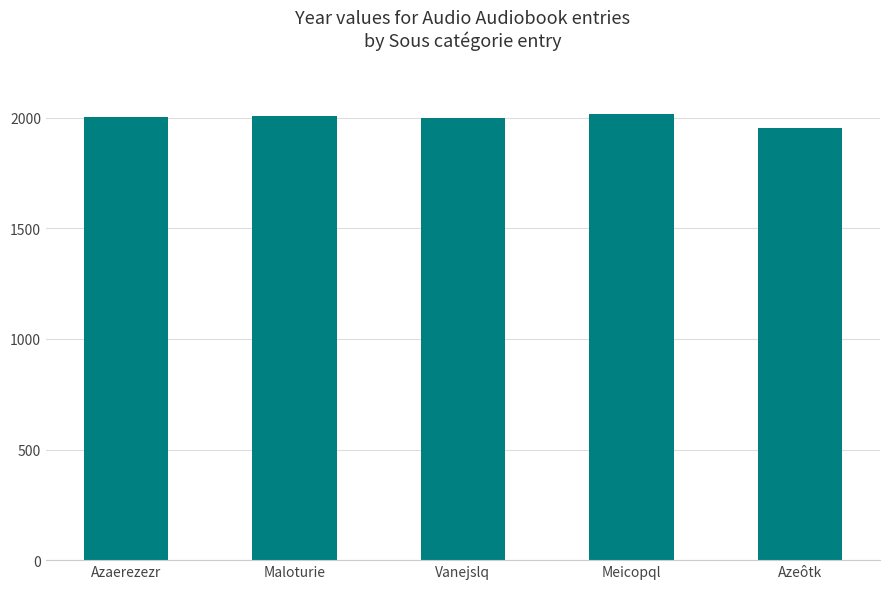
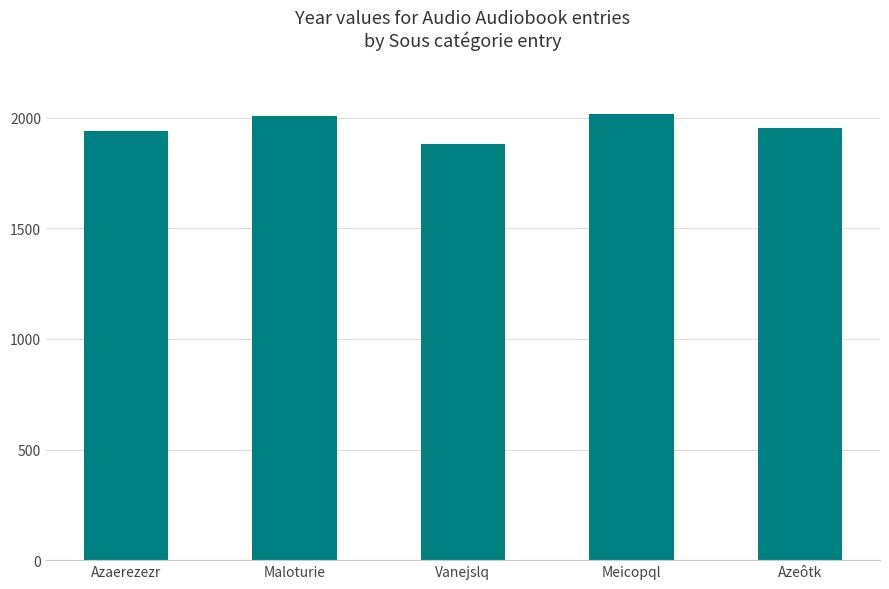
Azaerezezr: 2010 -> 1940
Vanejslq: 2000 -> 1880
